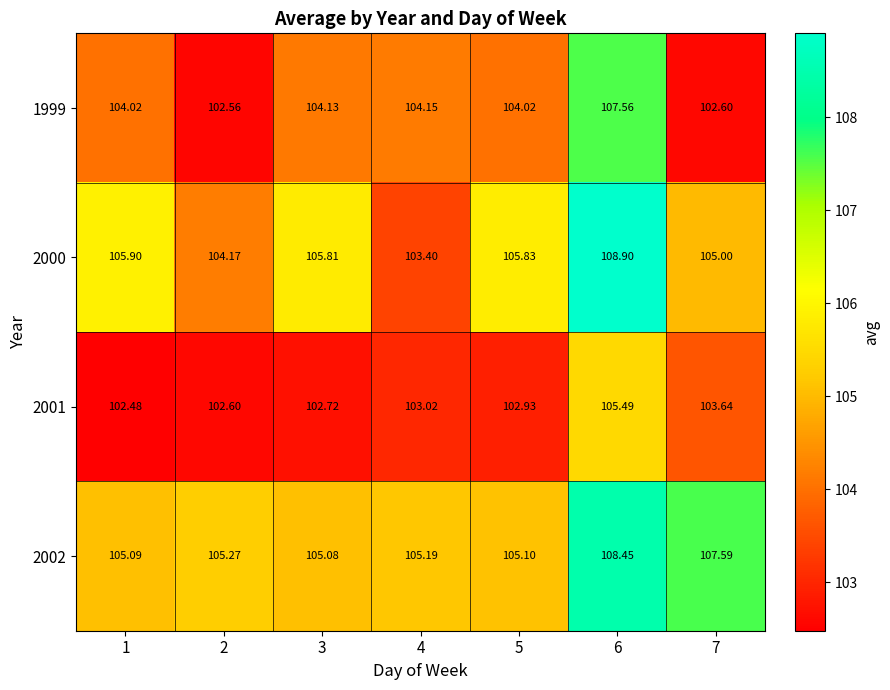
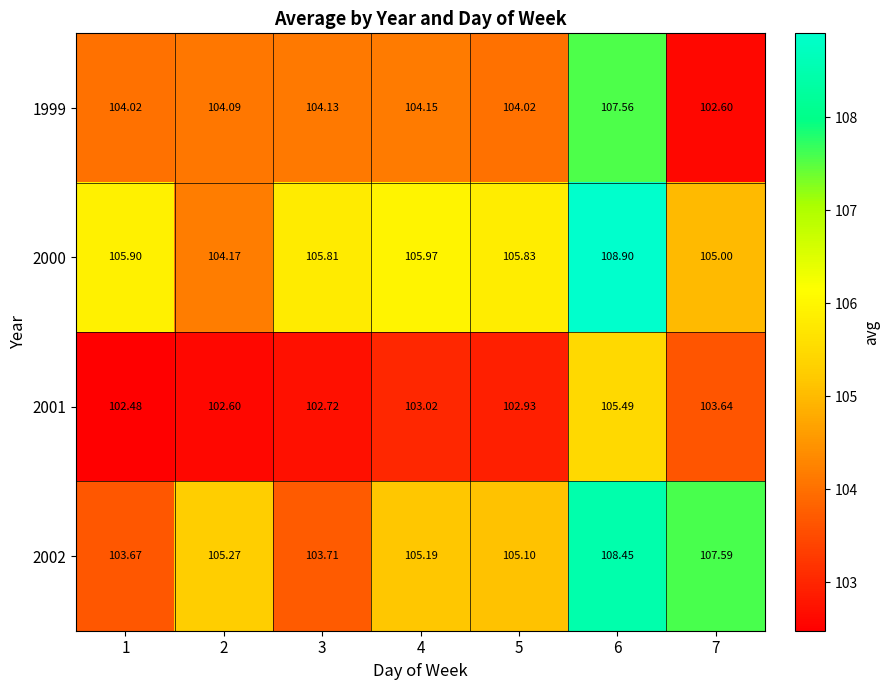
1999, 2: 102.56 -> 104.09
2000, 4: 103.40 -> 105.97
2002, 1: 105.09 -> 103.67
2002, 3: 105.08 -> 103.71
